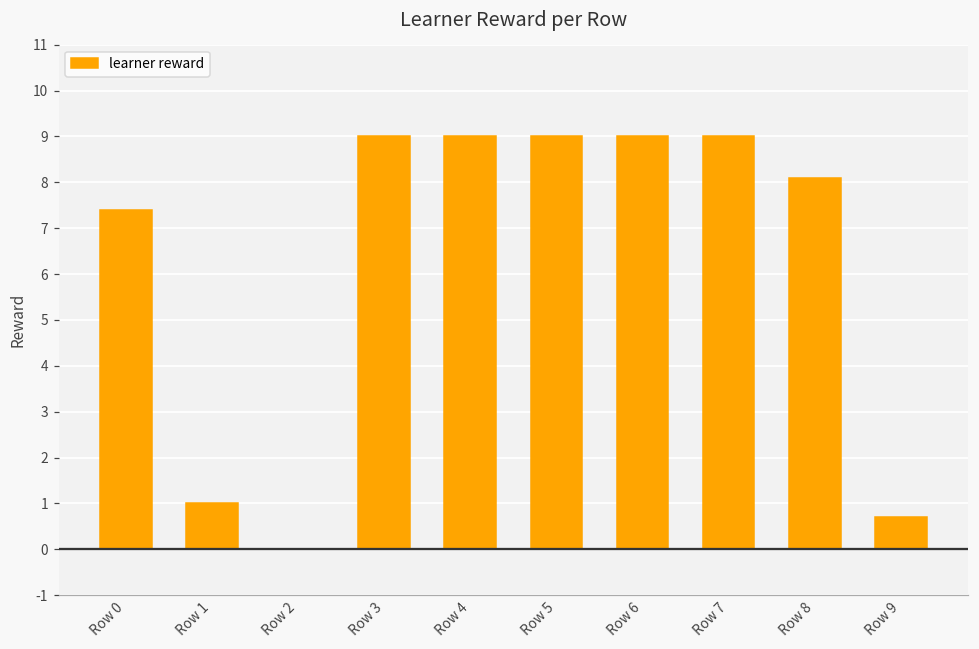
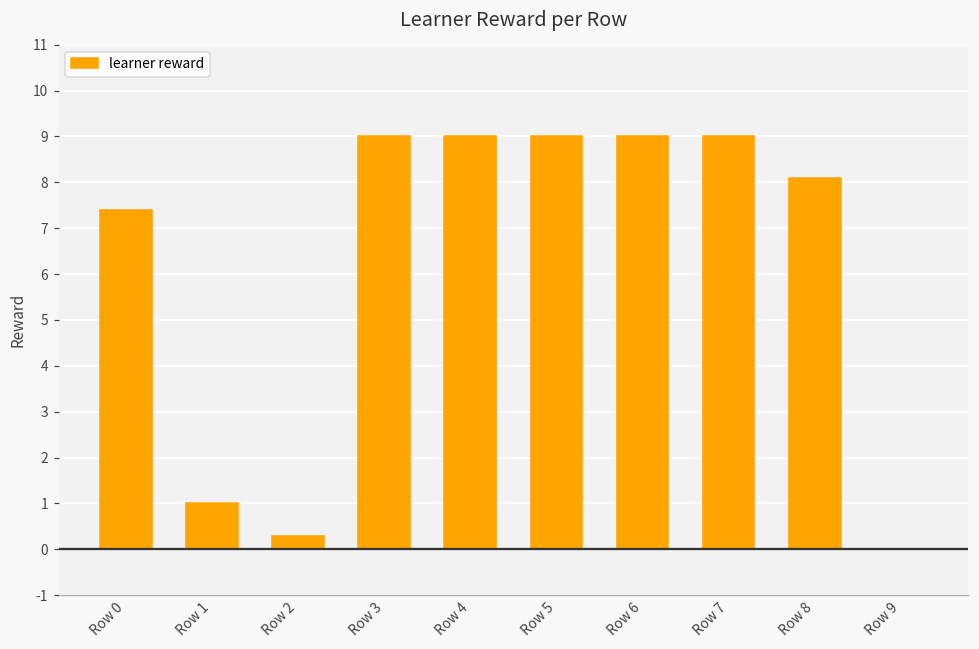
Row 2: 0.0 -> 0.3
Row 9: 0.7 -> 0.0
